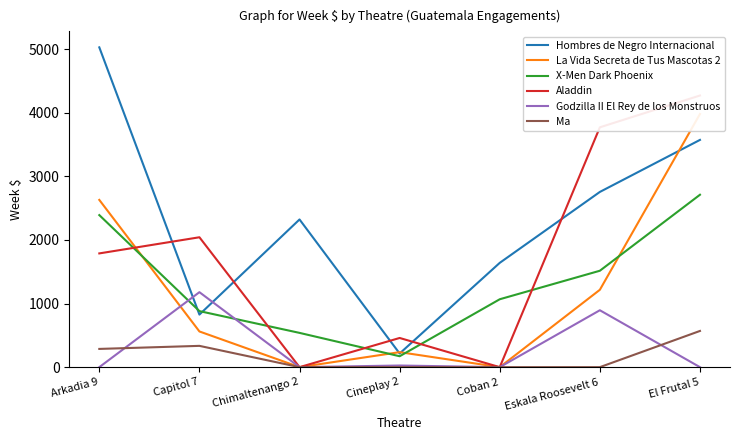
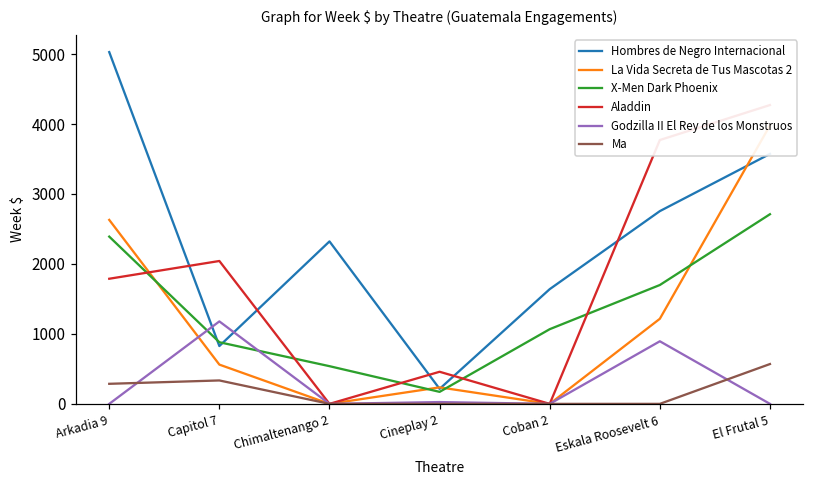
X-Men Dark Phoenix, Eskala Roosevelt 6: 1500 -> 1700
